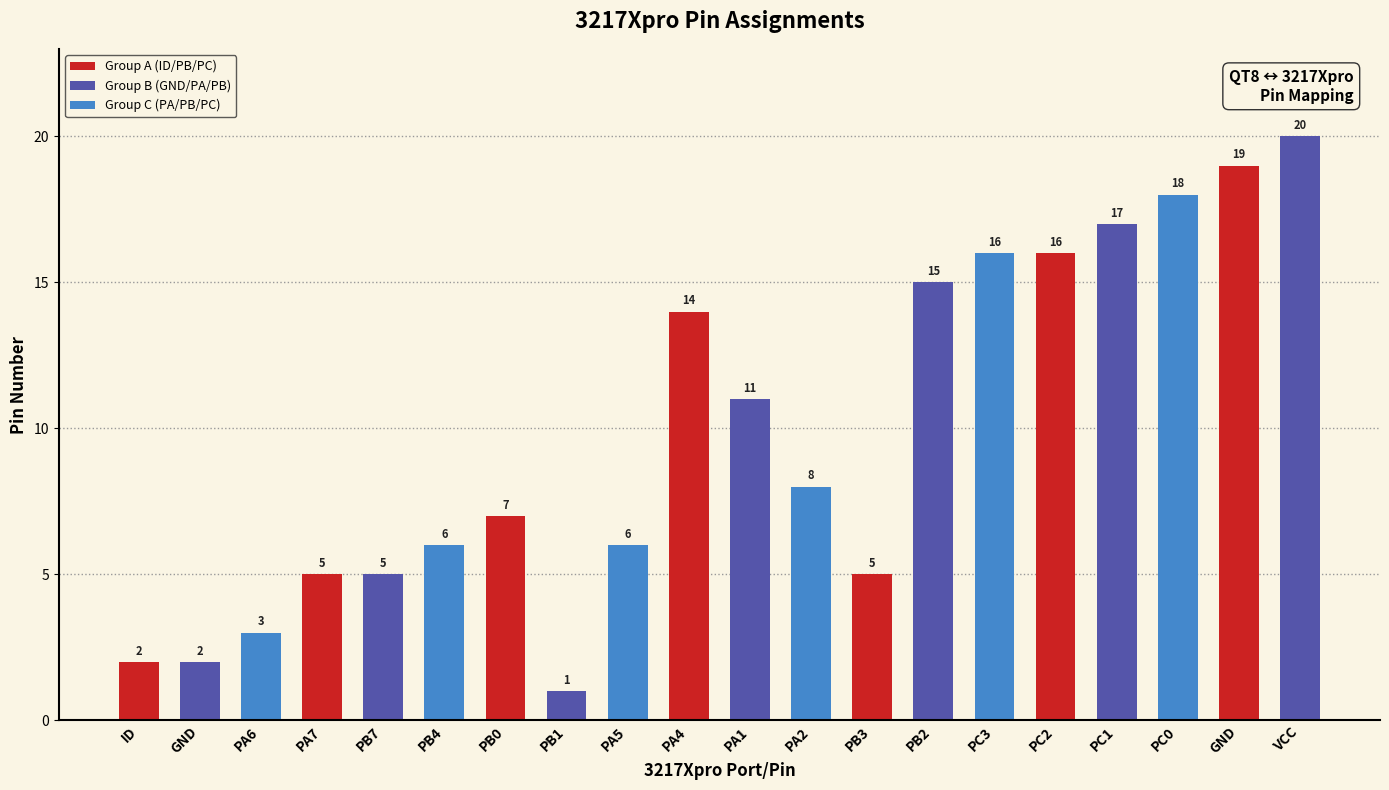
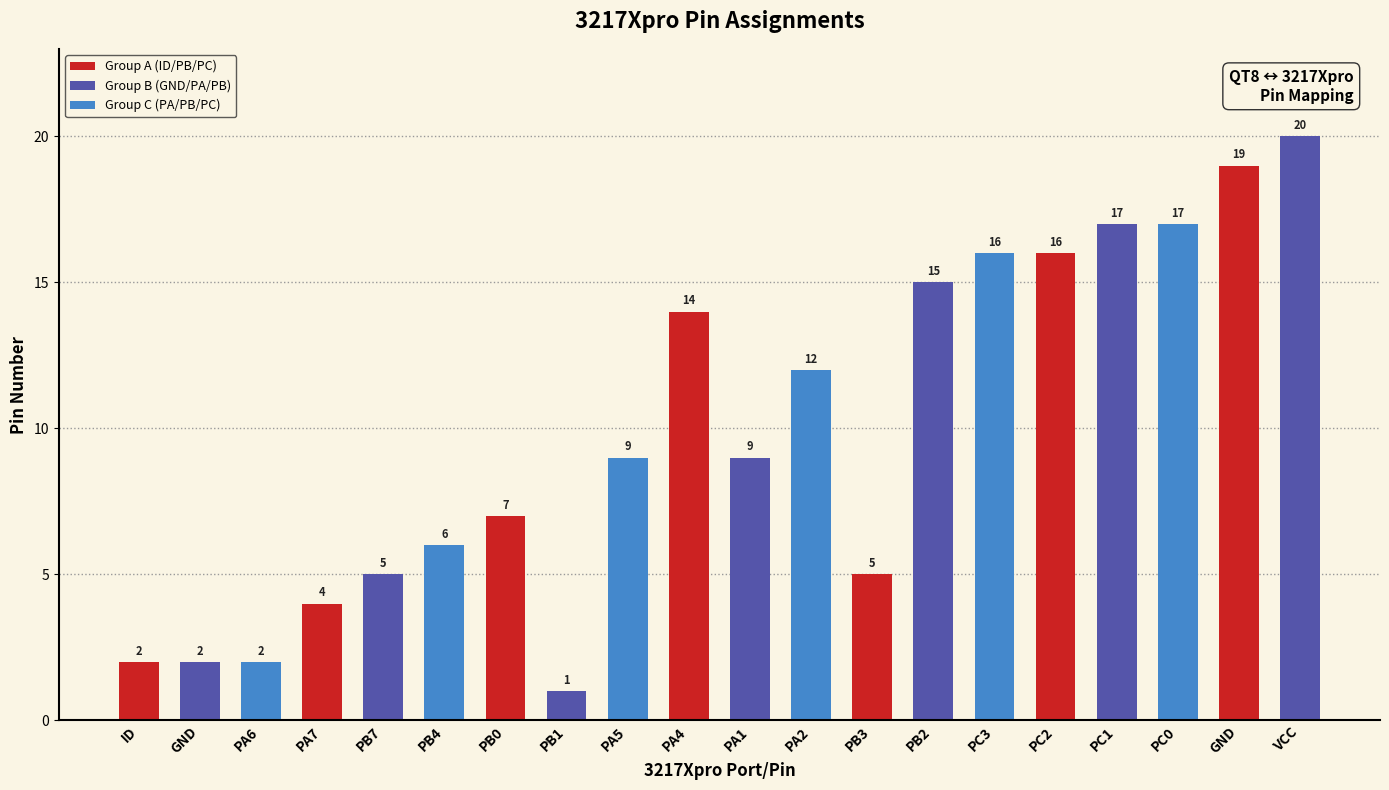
PA6: 3 -> 2
PA7: 5 -> 4
PA5: 6 -> 9
PA1: 11 -> 9
PA2: 8 -> 12
PC0: 18 -> 17
